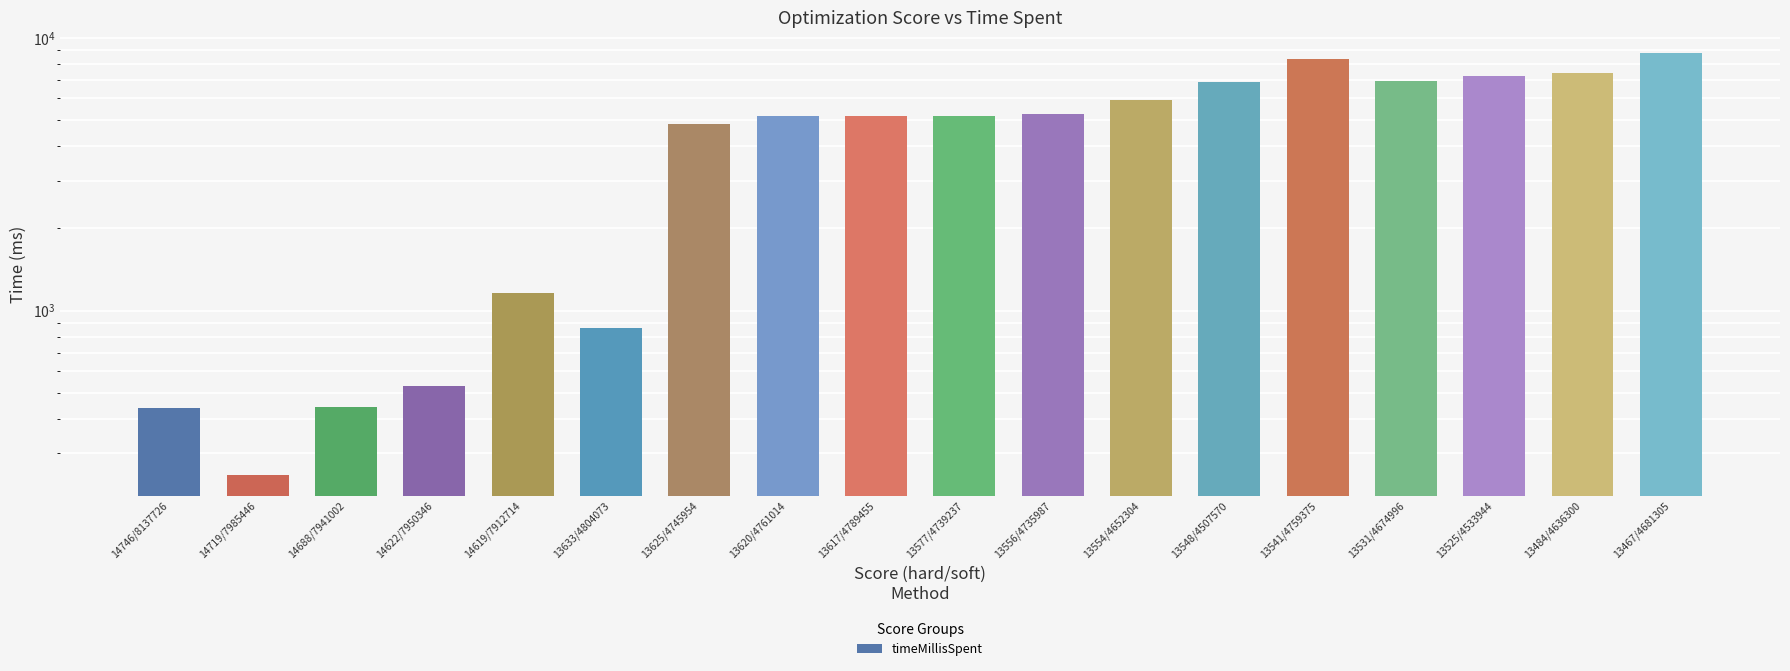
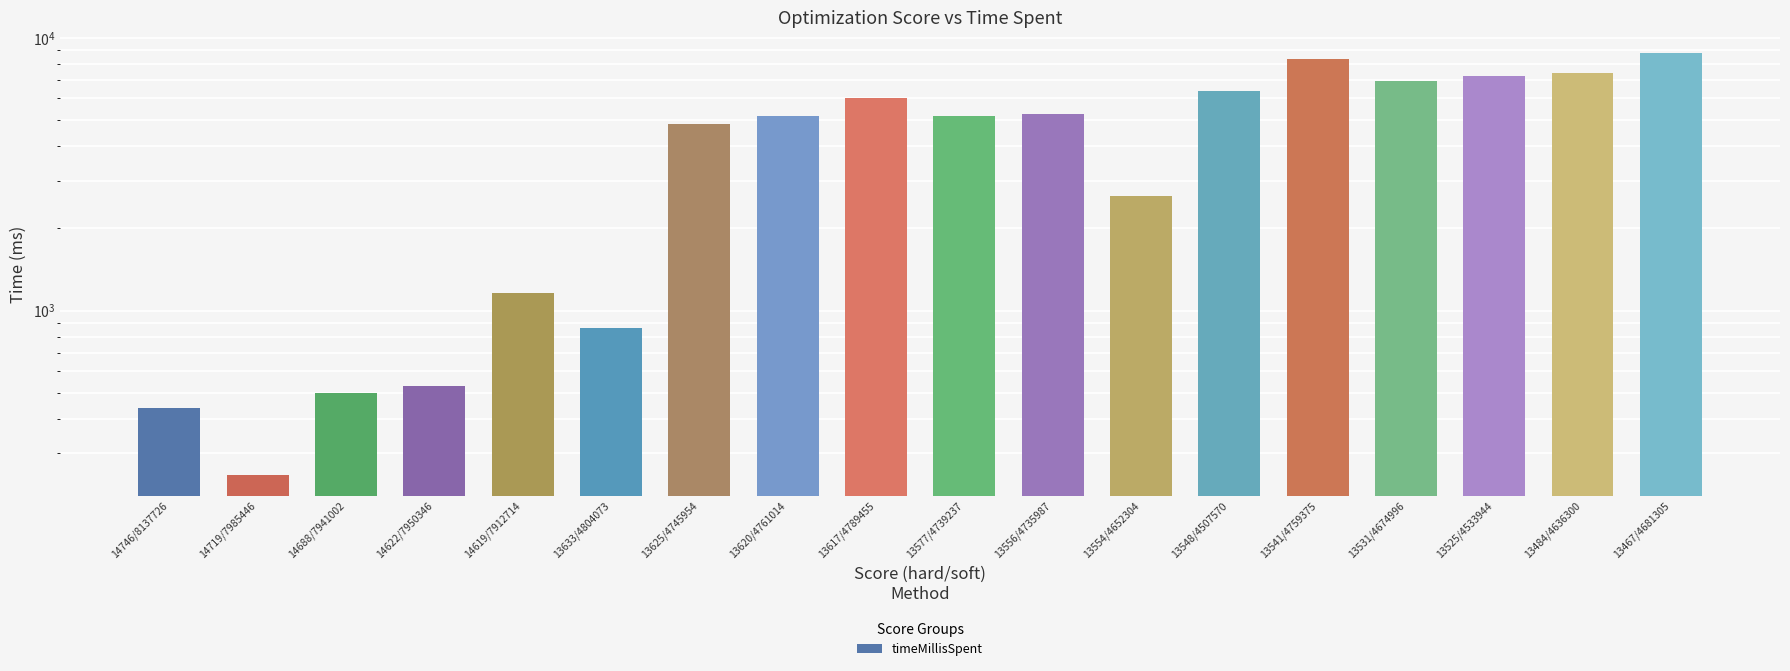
14688/7941002: 440 -> 500
13617/4789455: 5200 -> 6000
13554/4652304: 5900 -> 2600
13548/4507570: 6900 -> 6400
